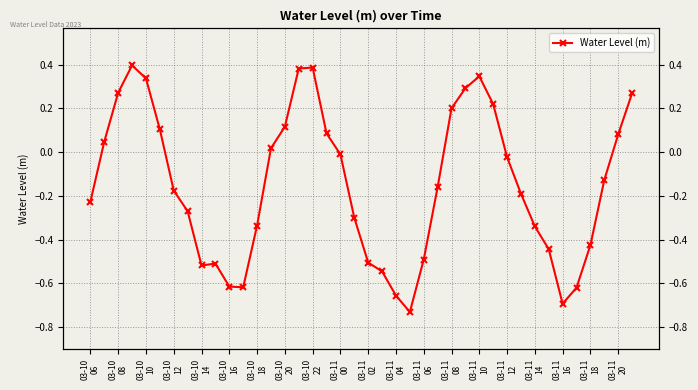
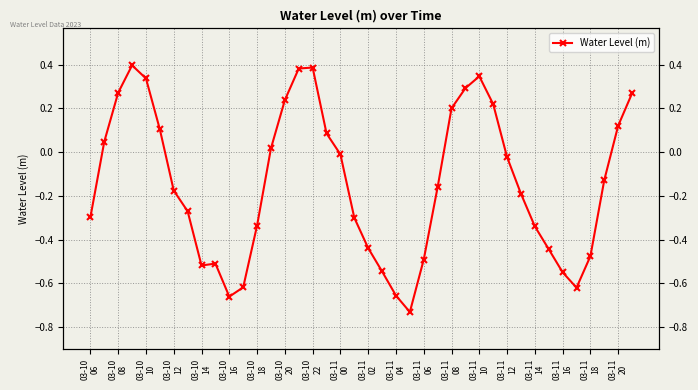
03-10 06: -0.23 -> -0.30
03-10 16: -0.61 -> -0.66
03-10 20: 0.12 -> 0.24
03-11 02: -0.51 -> -0.44
03-11 16: -0.69 -> -0.55
03-11 18: -0.43 -> -0.48
03-11 20: 0.08 -> 0.12
